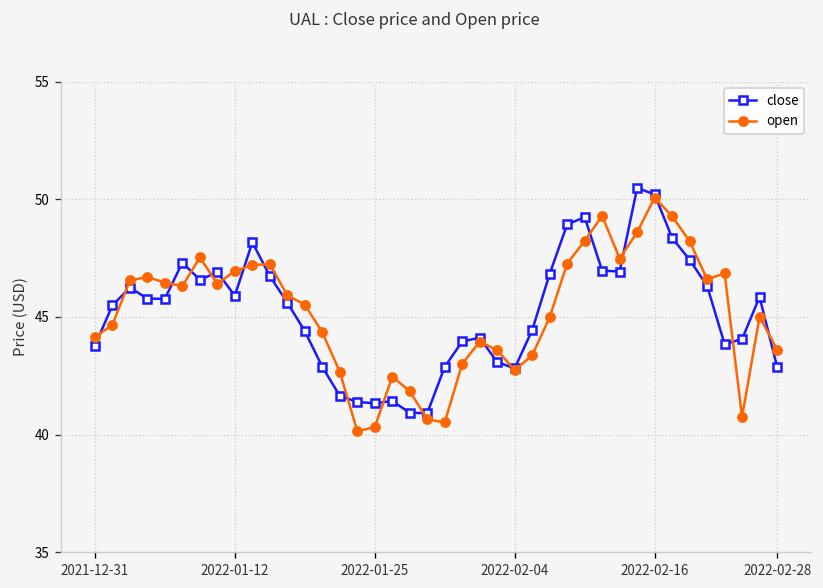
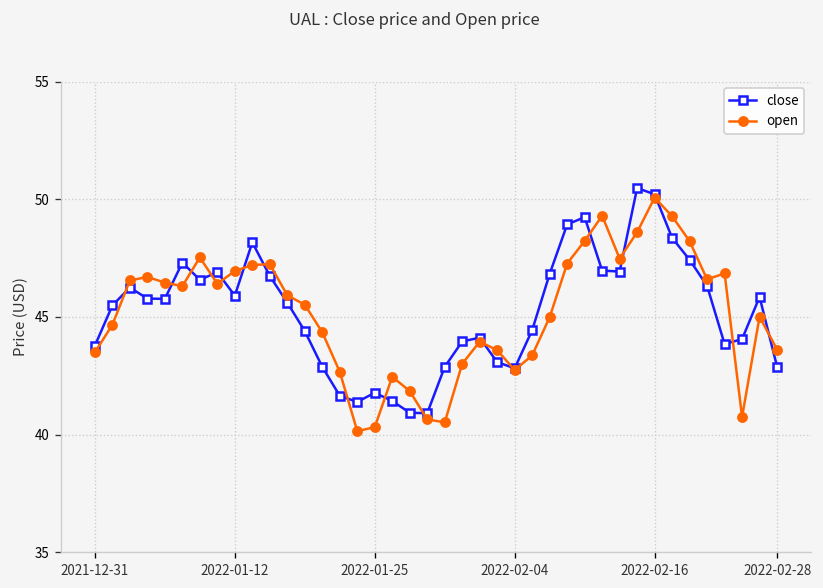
open, 2021-12-31: 44.1 -> 43.5
close, 2022-01-25: 41.3 -> 41.8
